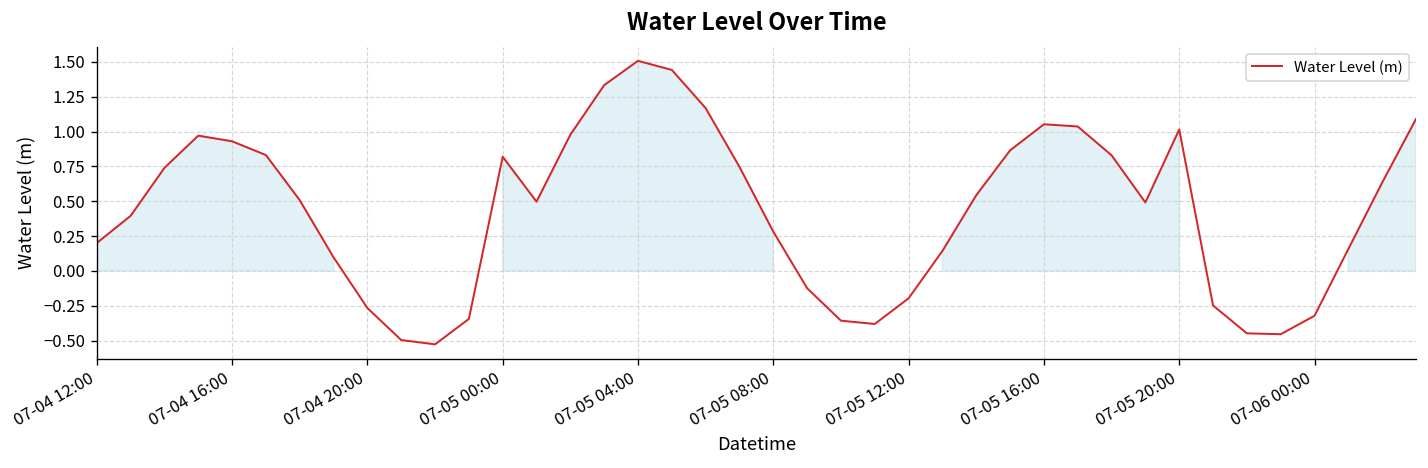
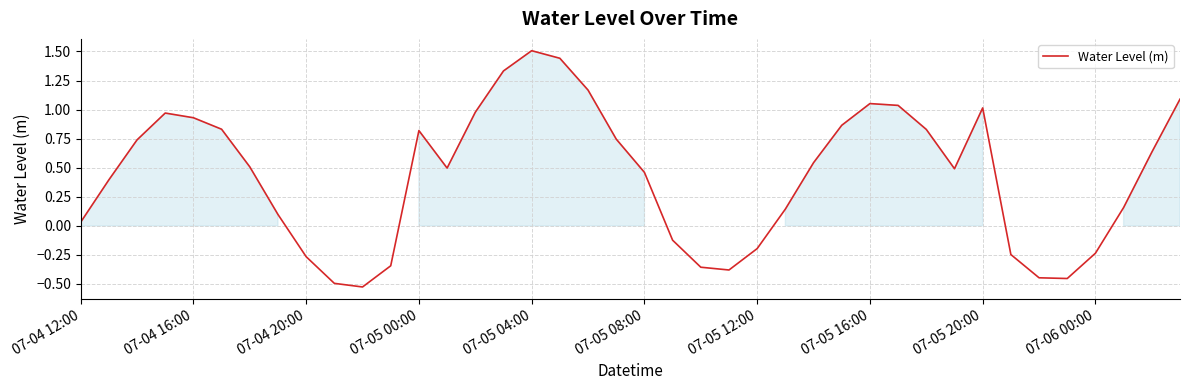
07-04 12:00: 0.20 -> 0.03
07-05 08:00: 0.28 -> 0.46
07-06 00:00: -0.32 -> -0.24
